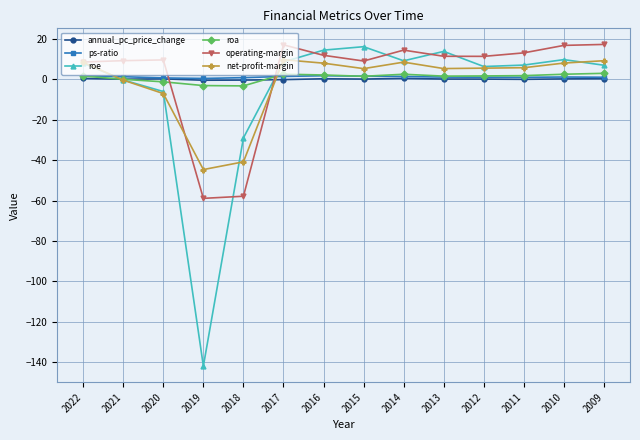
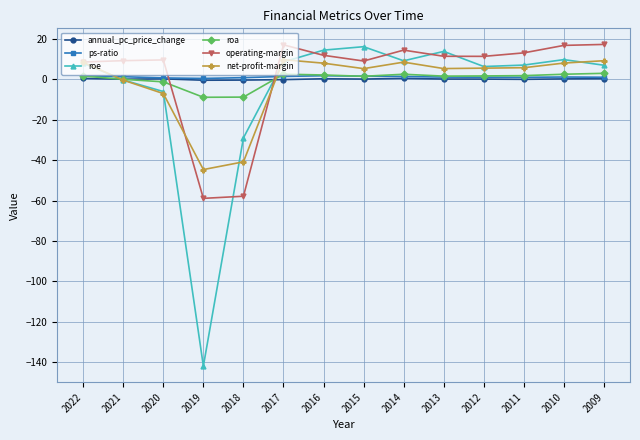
roa, 2019: -3 -> -9
roa, 2018: -3 -> -9
